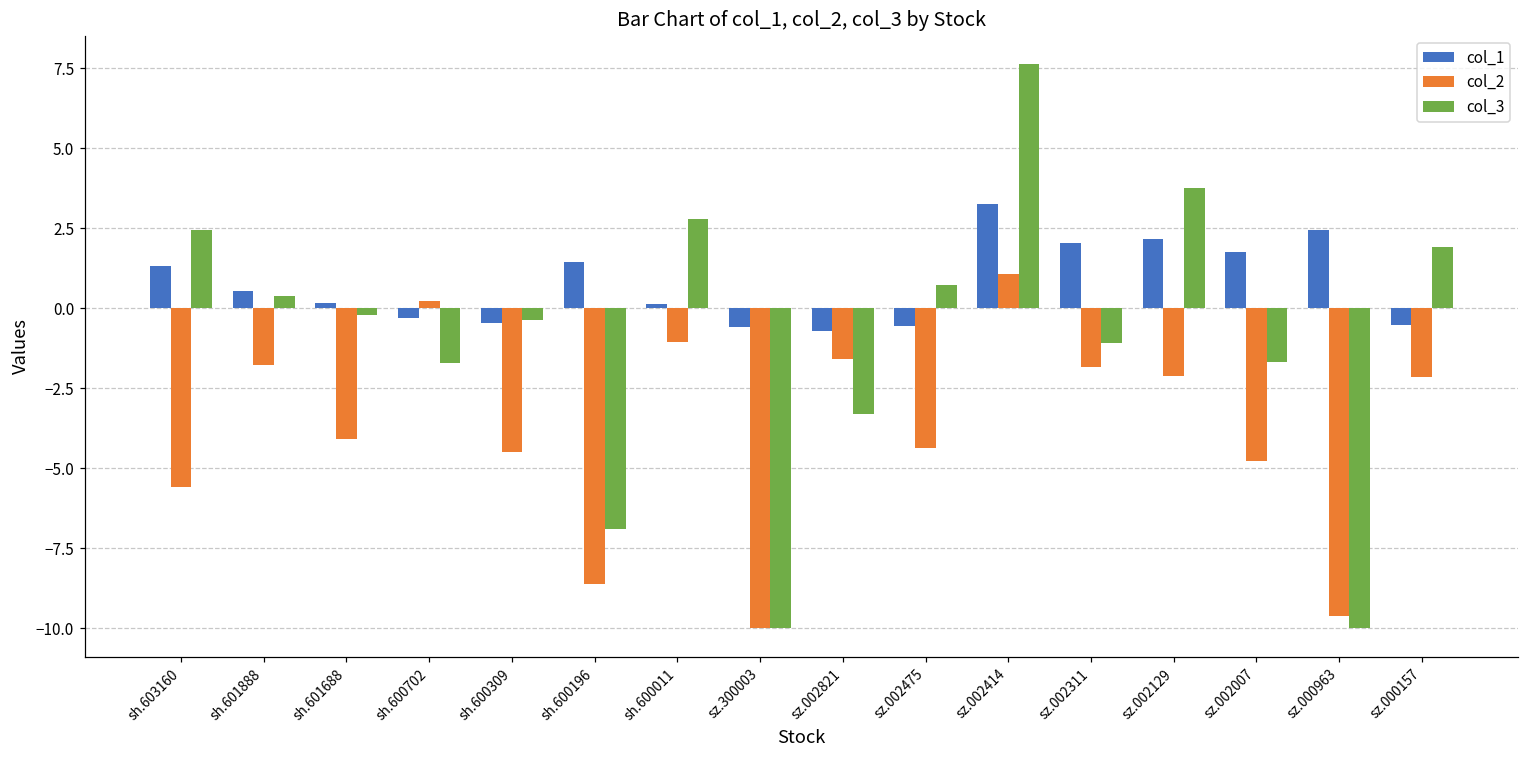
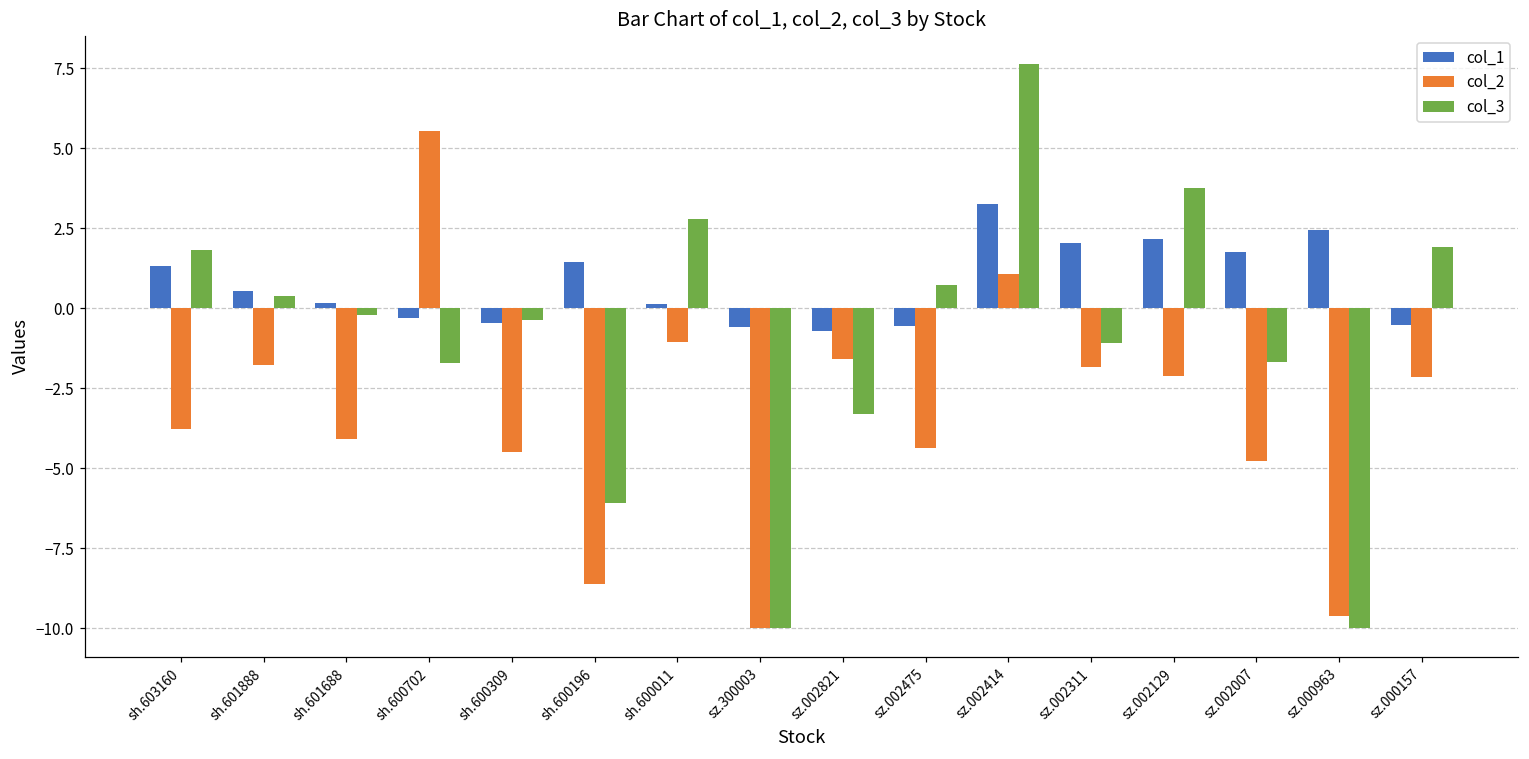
col_2, sh.603160: -5.6 -> -3.8
col_3, sh.603160: 2.4 -> 1.8
col_2, sh.600702: 0.2 -> 5.5
col_3, sh.600196: -6.9 -> -6.1
